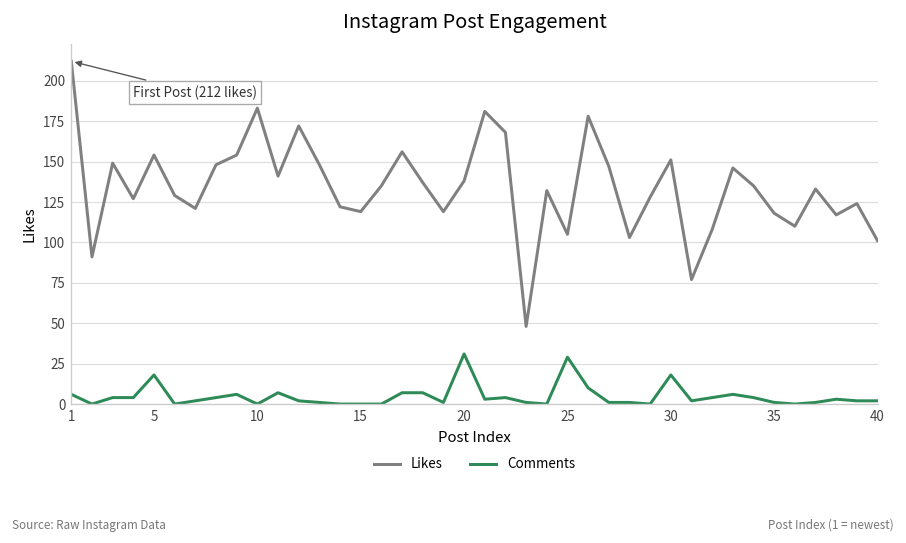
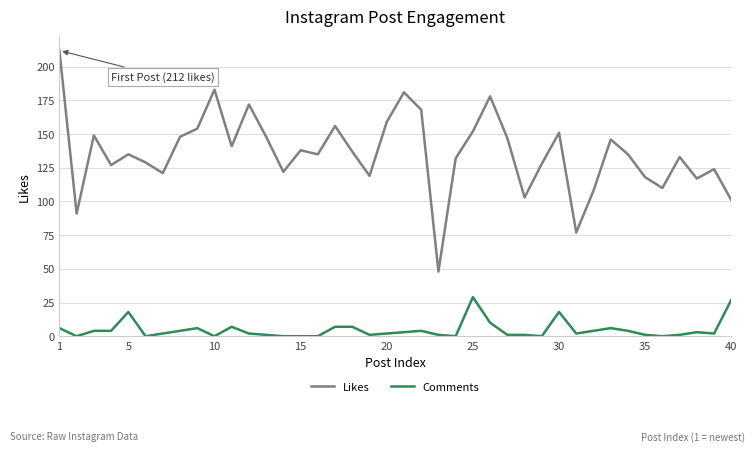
Likes, 5: 154 -> 135
Likes, 15: 119 -> 138
Likes, 20: 138 -> 159
Comments, 20: 31 -> 2
Likes, 25: 105 -> 152
Comments, 40: 2 -> 27
